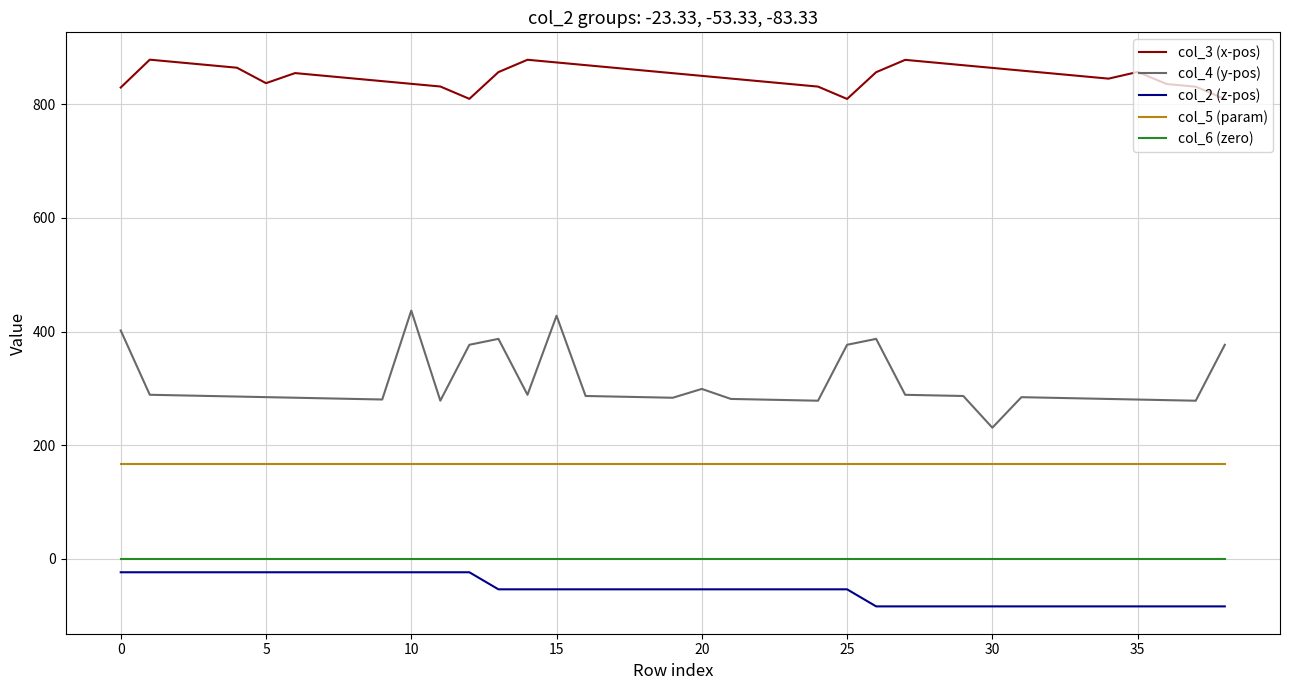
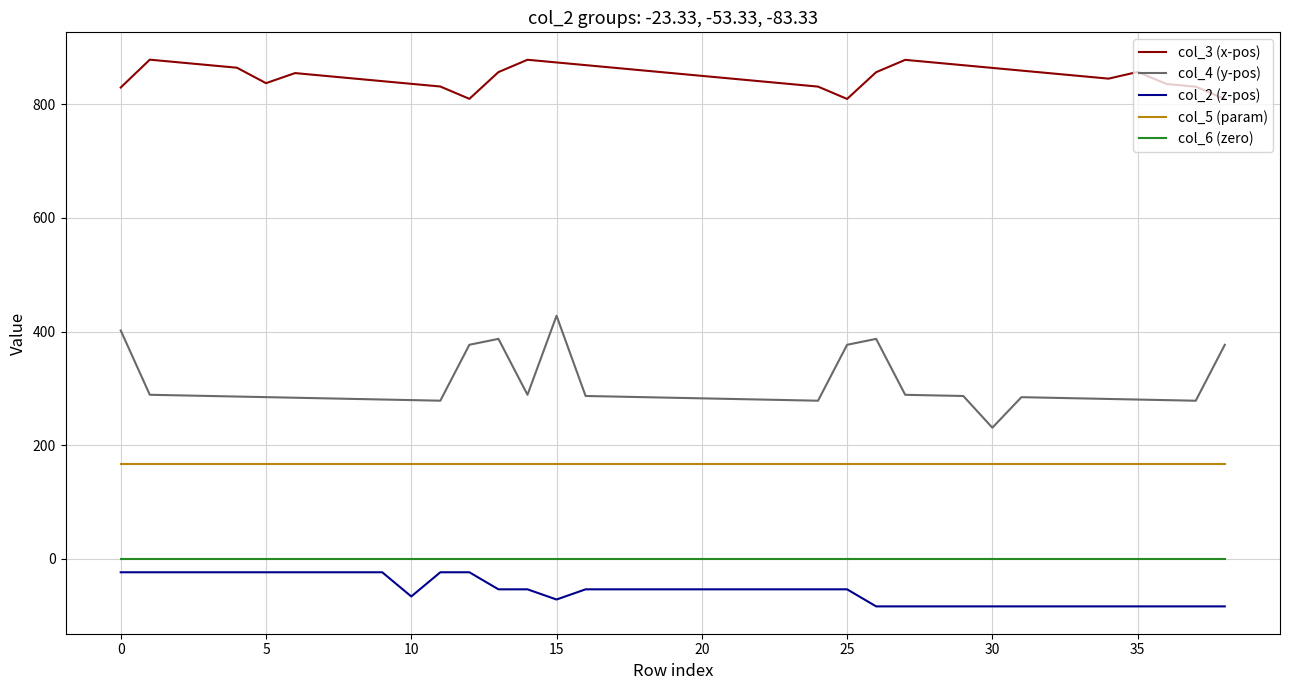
col_4 (y-pos), 10: 440 -> 280
col_2 (z-pos), 10: -20 -> -70
col_2 (z-pos), 15: -50 -> -70
col_4 (y-pos), 20: 300 -> 280
